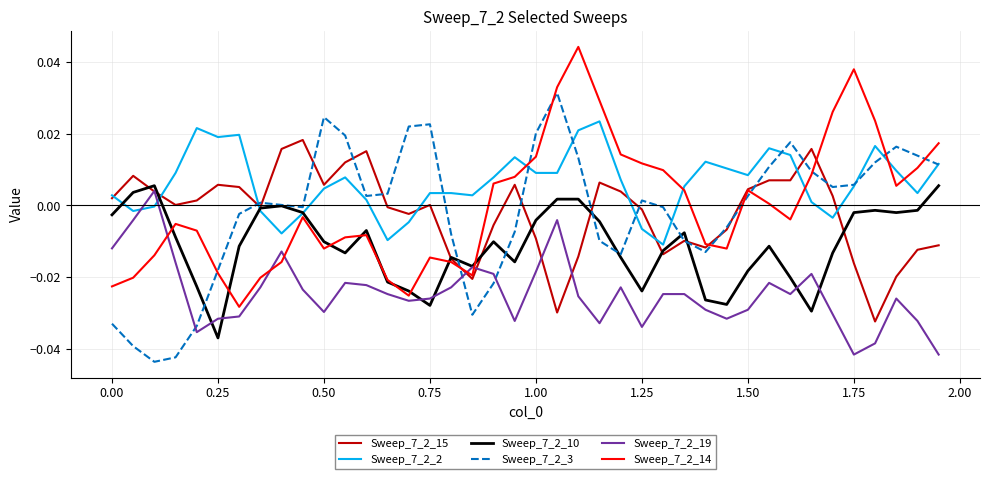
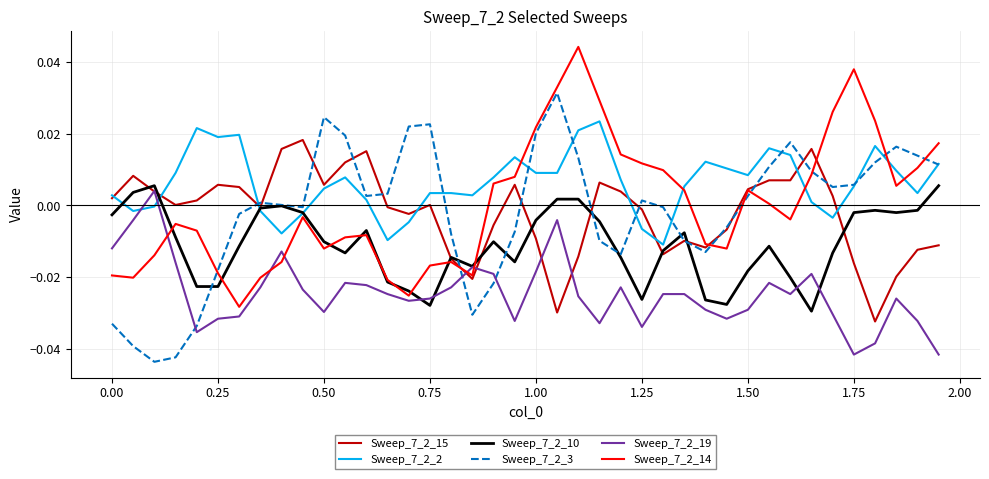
Sweep_7_2_14, 0.00: -0.023 -> -0.020
Sweep_7_2_10, 0.25: -0.037 -> -0.023
Sweep_7_2_14, 0.75: -0.015 -> -0.017
Sweep_7_2_14, 1.00: 0.014 -> 0.022
Sweep_7_2_10, 1.25: -0.024 -> -0.026
